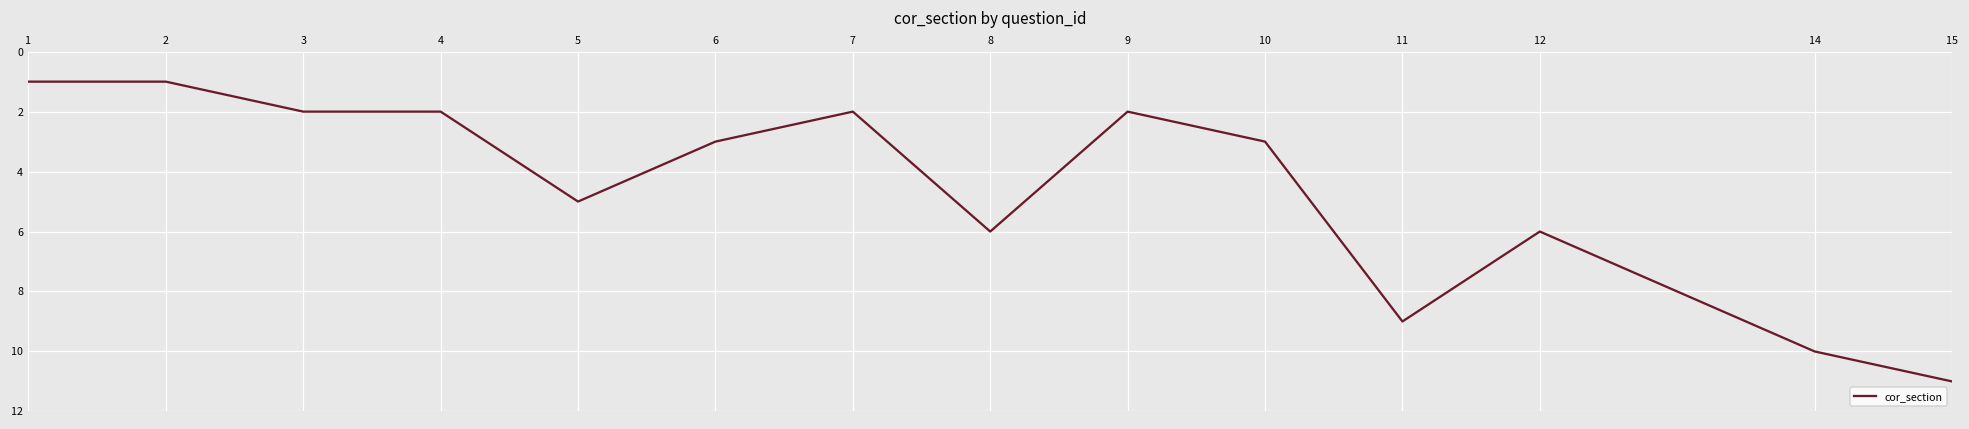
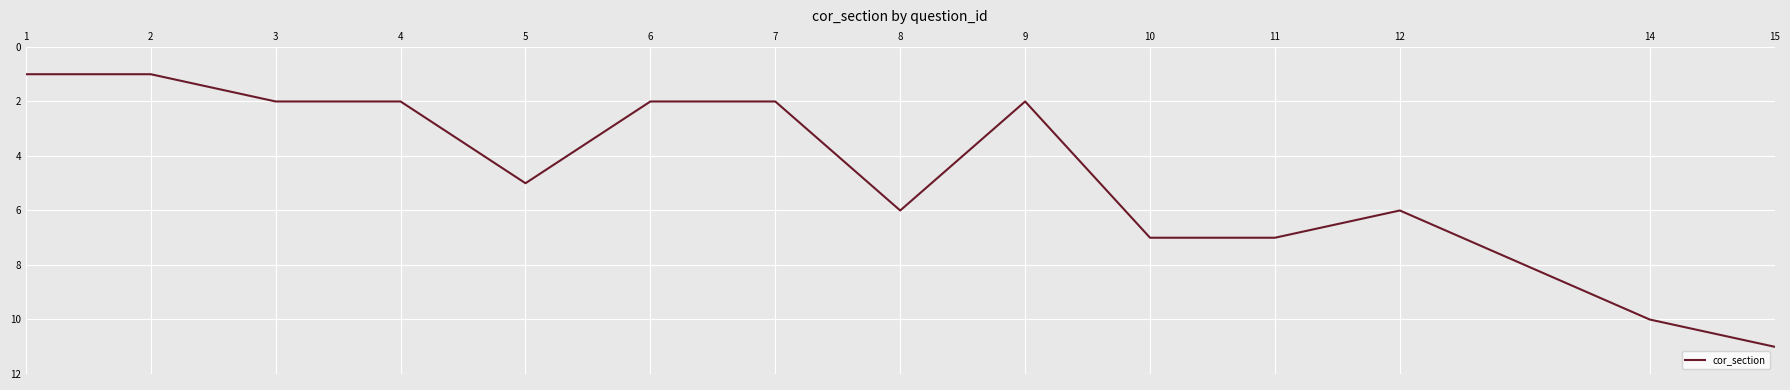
6: 3 -> 2
10: 3 -> 7
11: 9 -> 7
